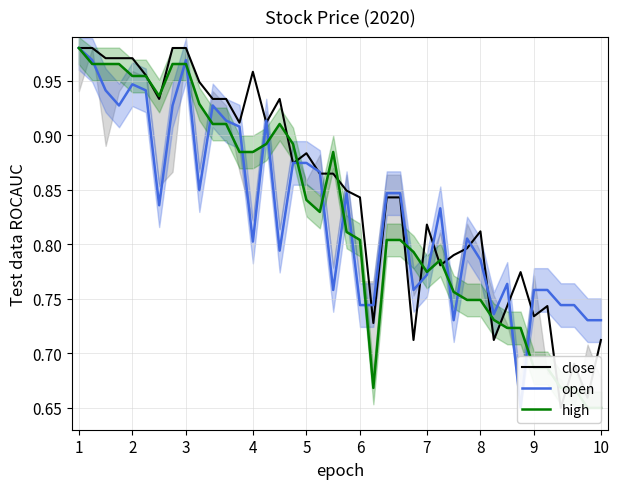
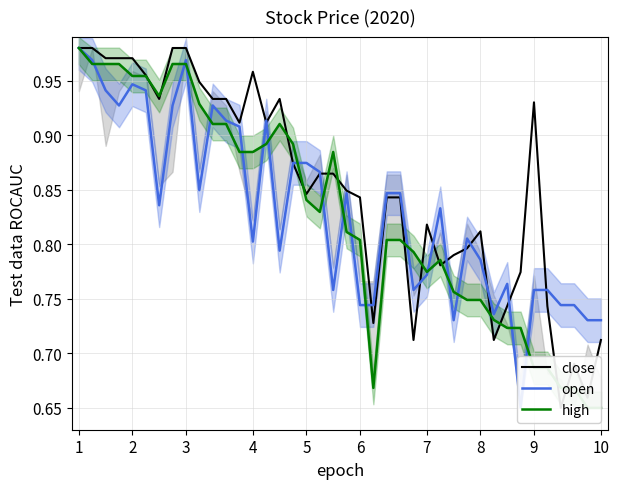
close, 5: 0.883 -> 0.846
close, 9: 0.734 -> 0.930
